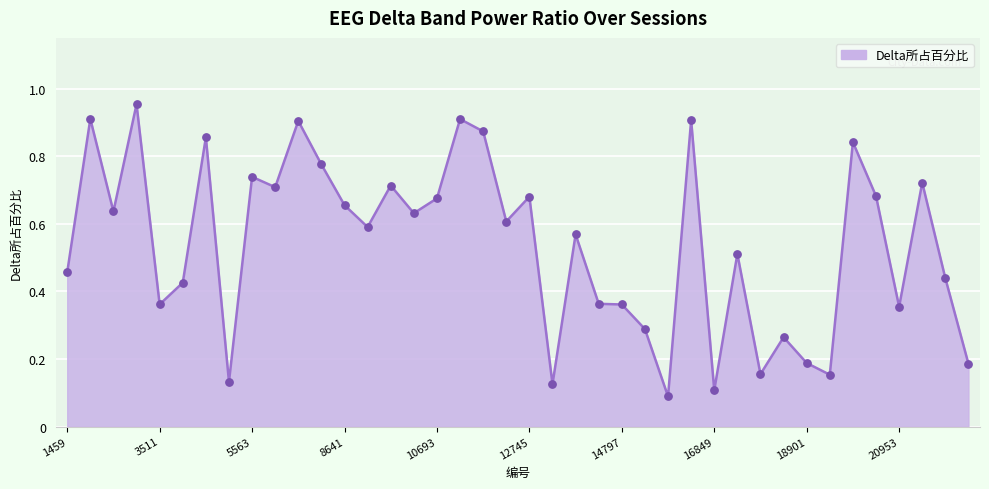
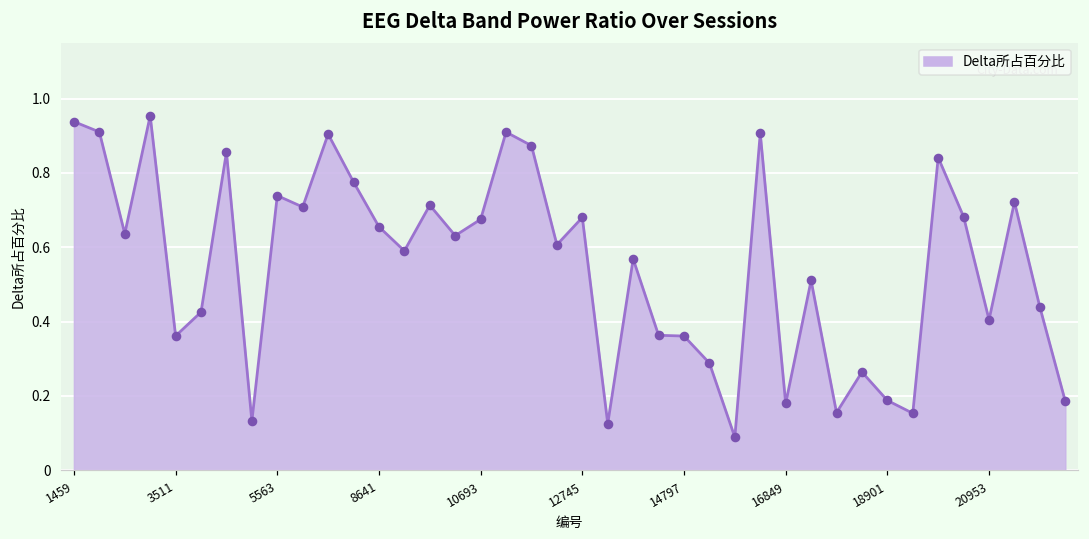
1459: 0.46 -> 0.94
16849: 0.11 -> 0.18
20953: 0.35 -> 0.40
